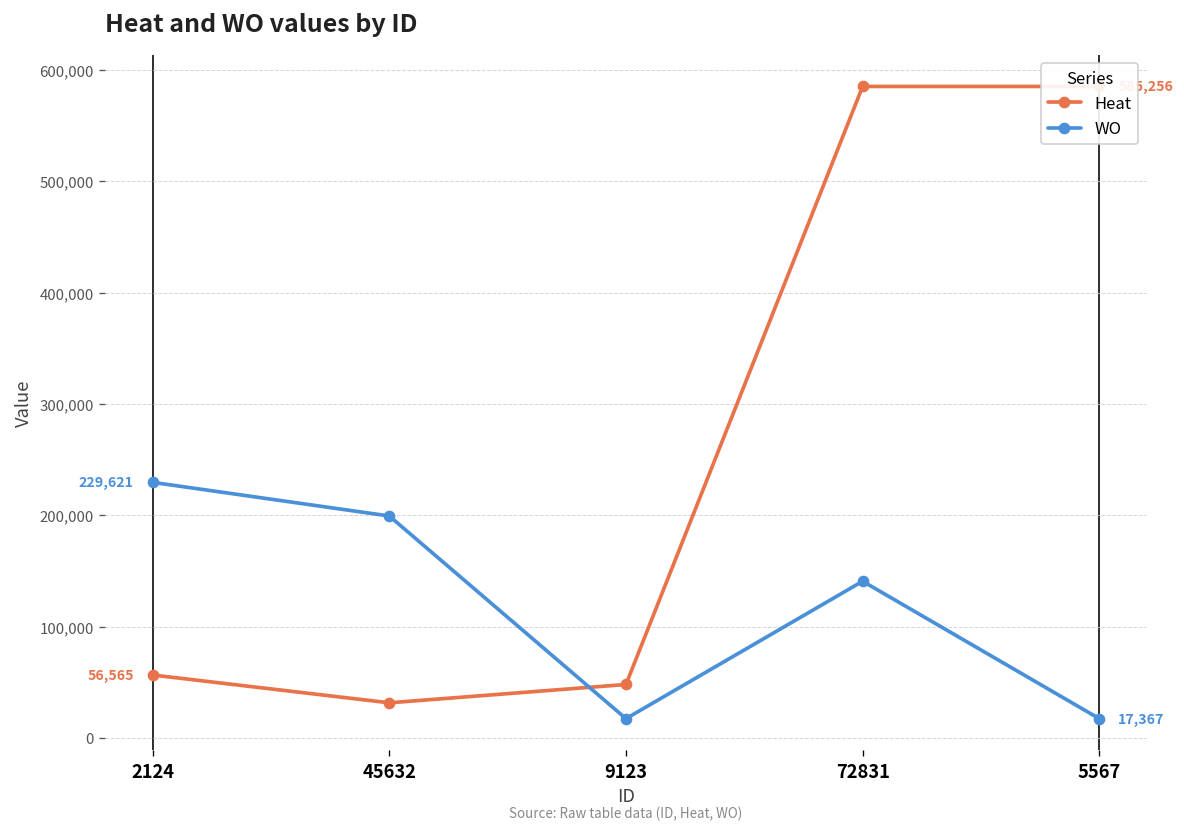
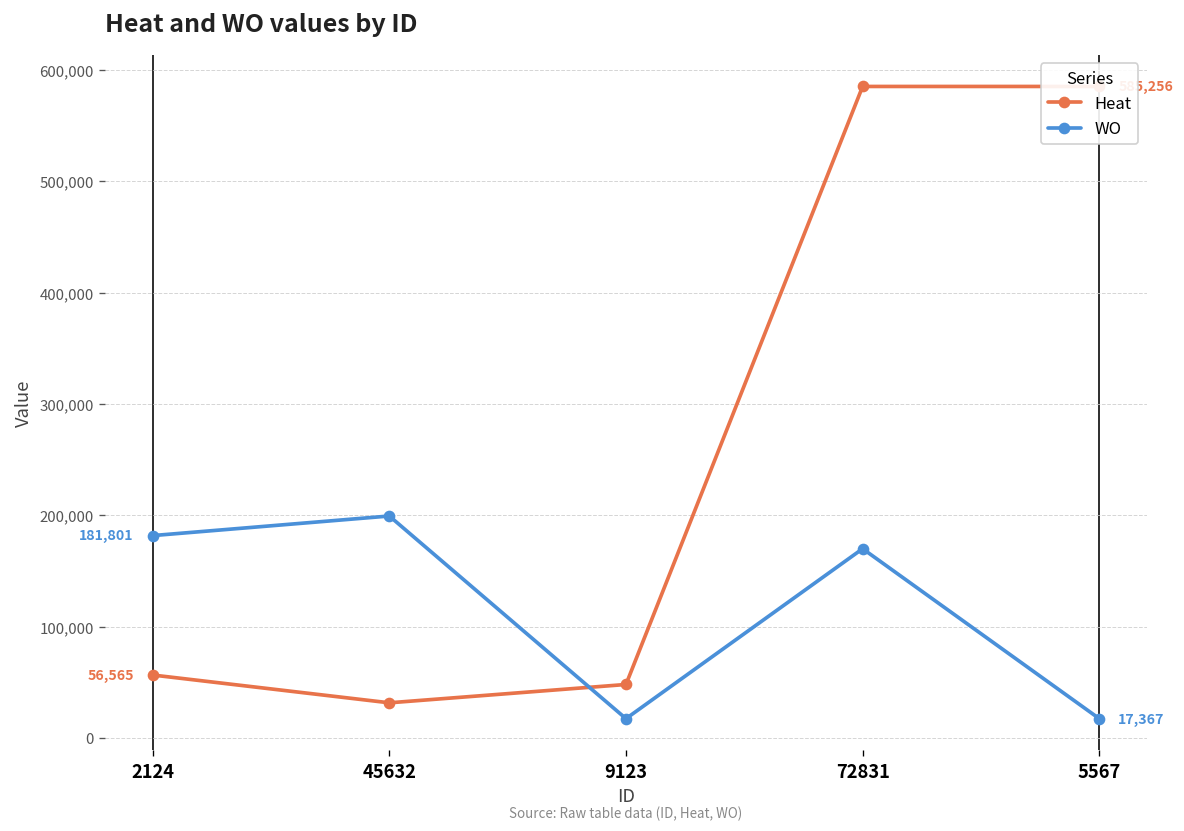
WO, 2124: 229,621 -> 181,801
WO, 72831: 140,000 -> 170,000
